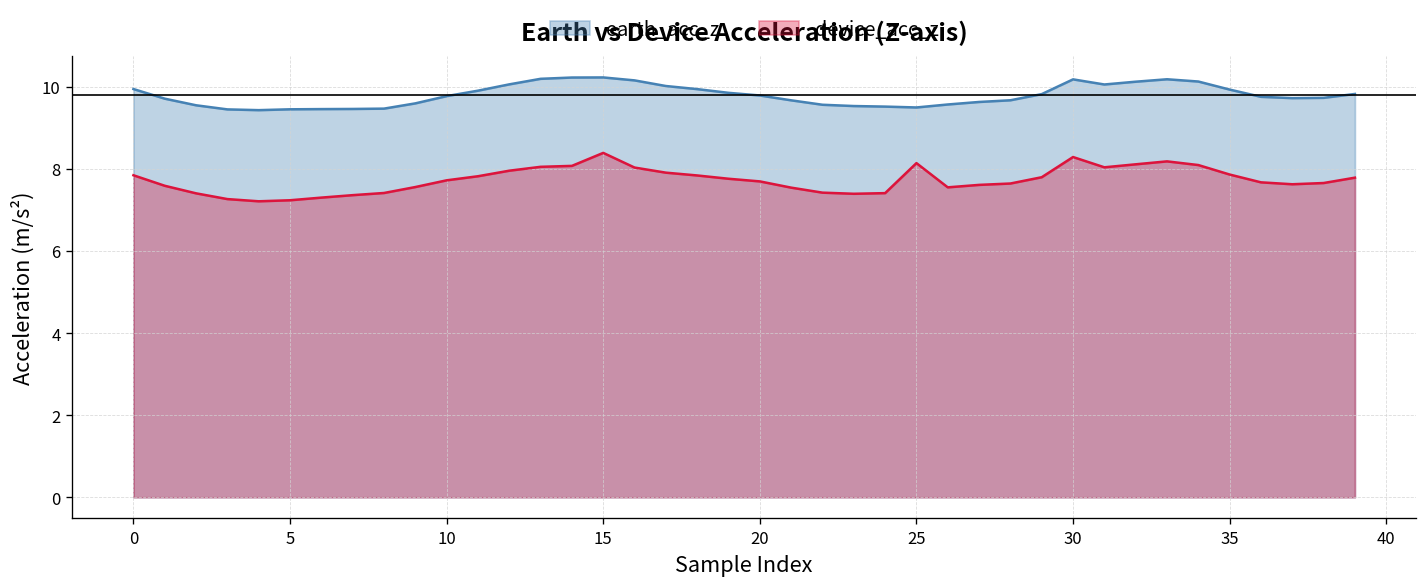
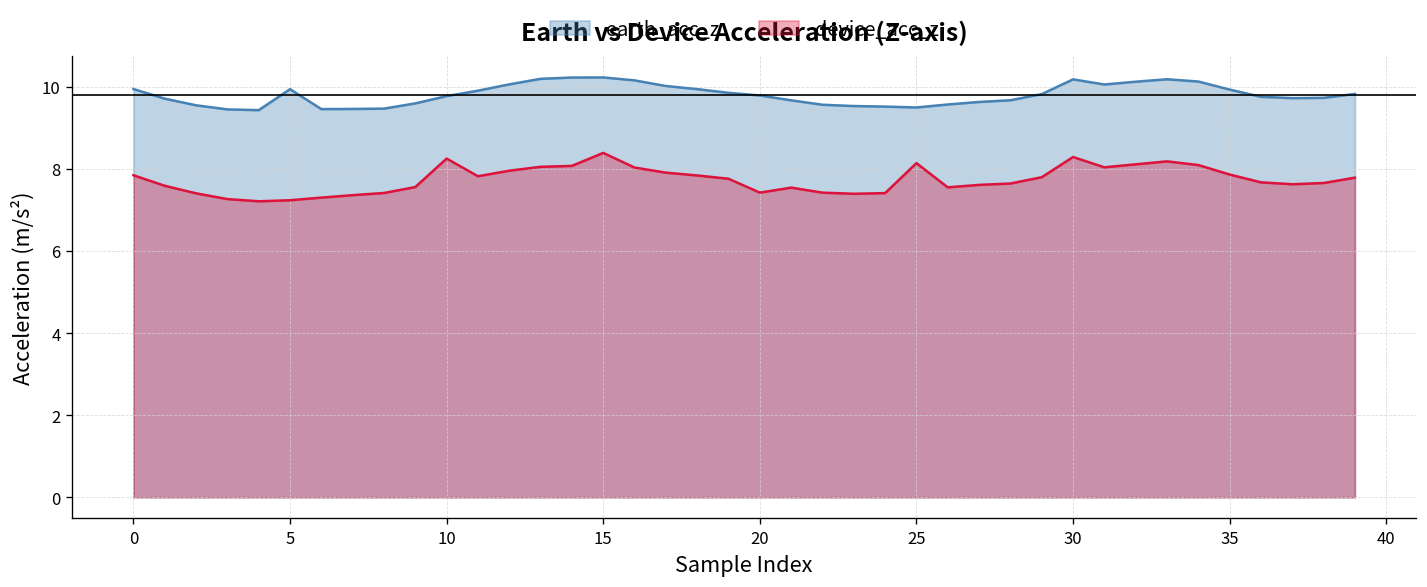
earth_acc_z, 5: 9.5 -> 9.9
device_acc_z, 10: 7.7 -> 8.3
device_acc_z, 20: 7.7 -> 7.4
